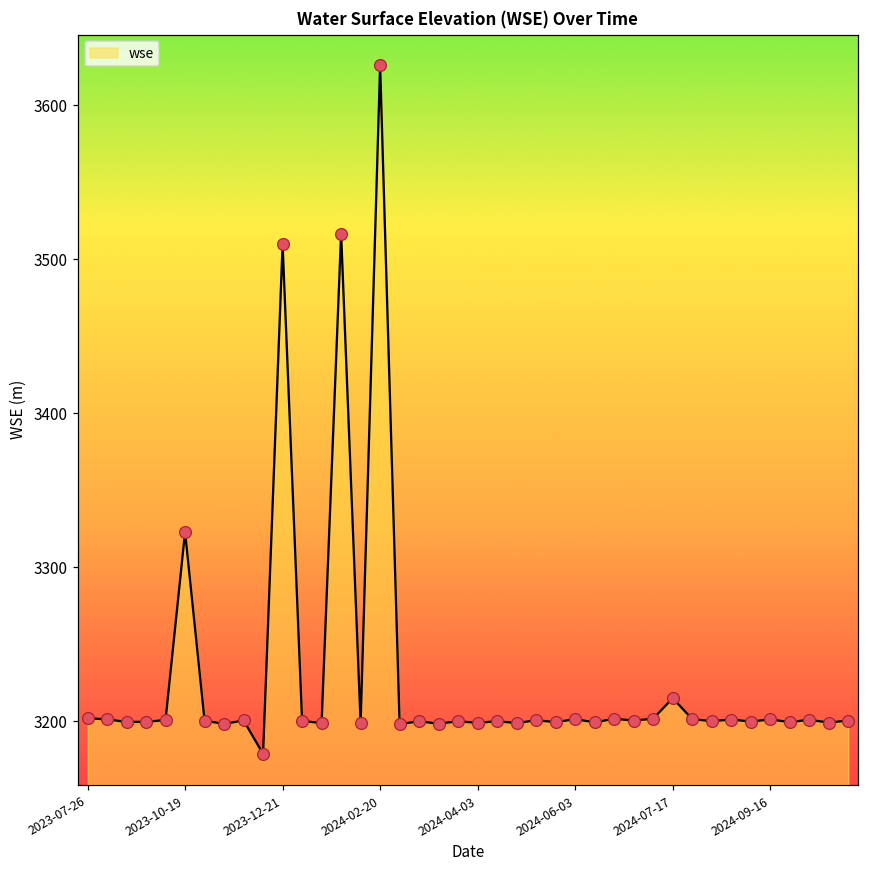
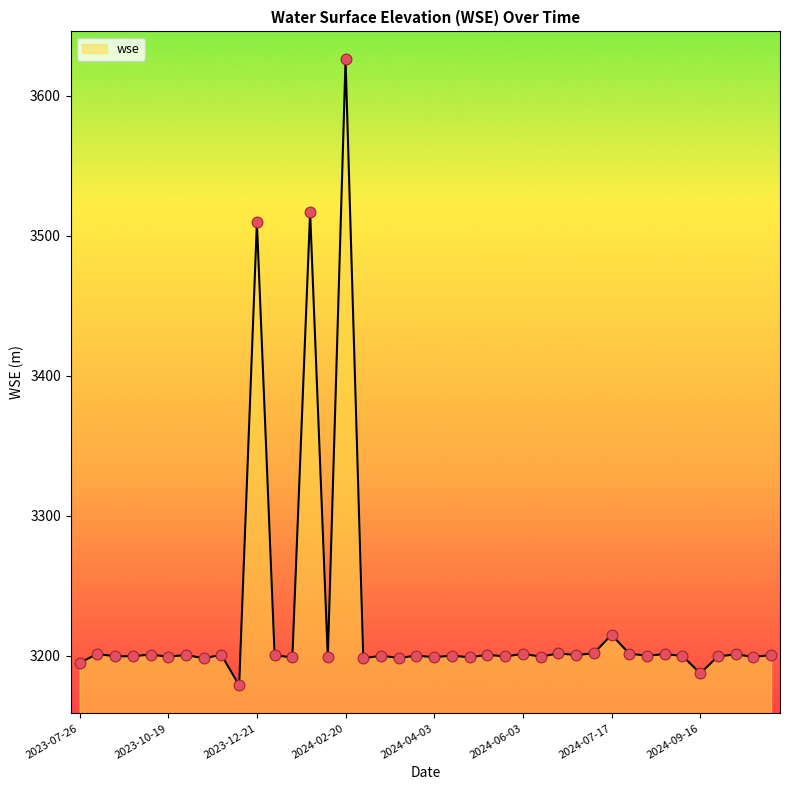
2023-07-26: 3202 -> 3195
2023-10-19: 3323 -> 3199
2024-09-16: 3201 -> 3187
